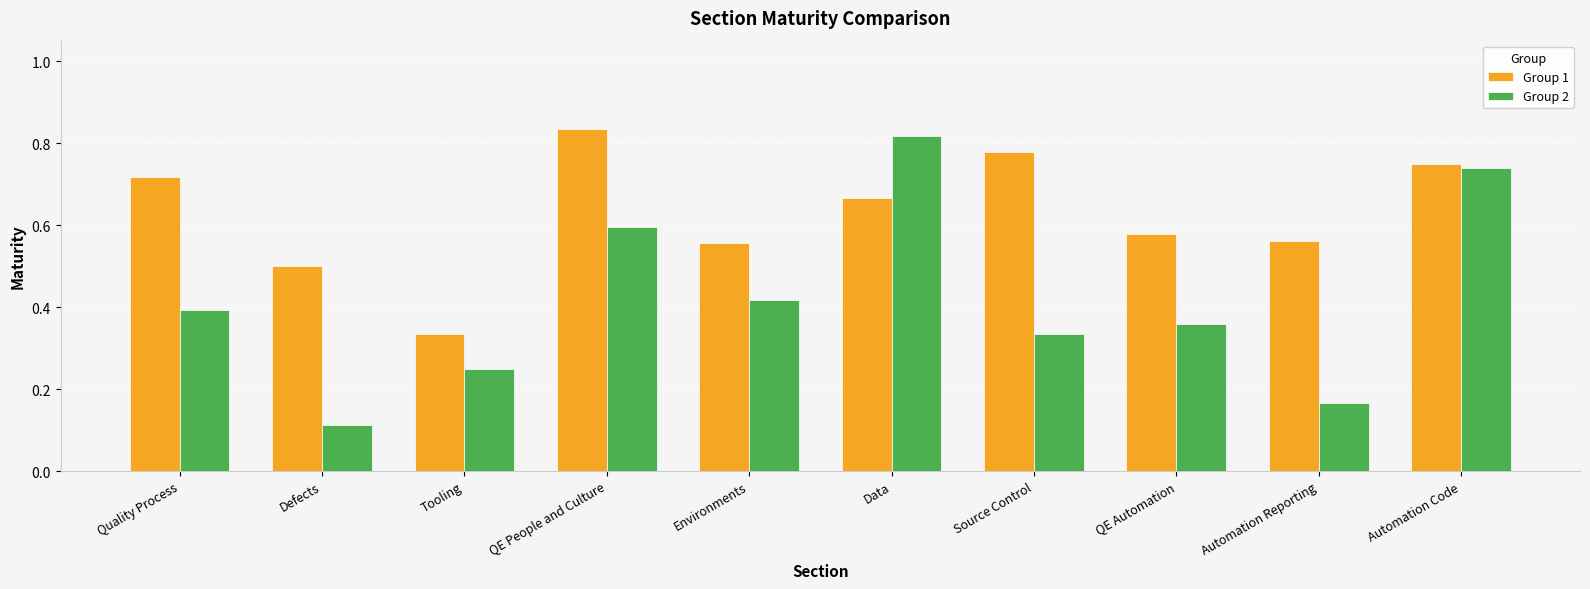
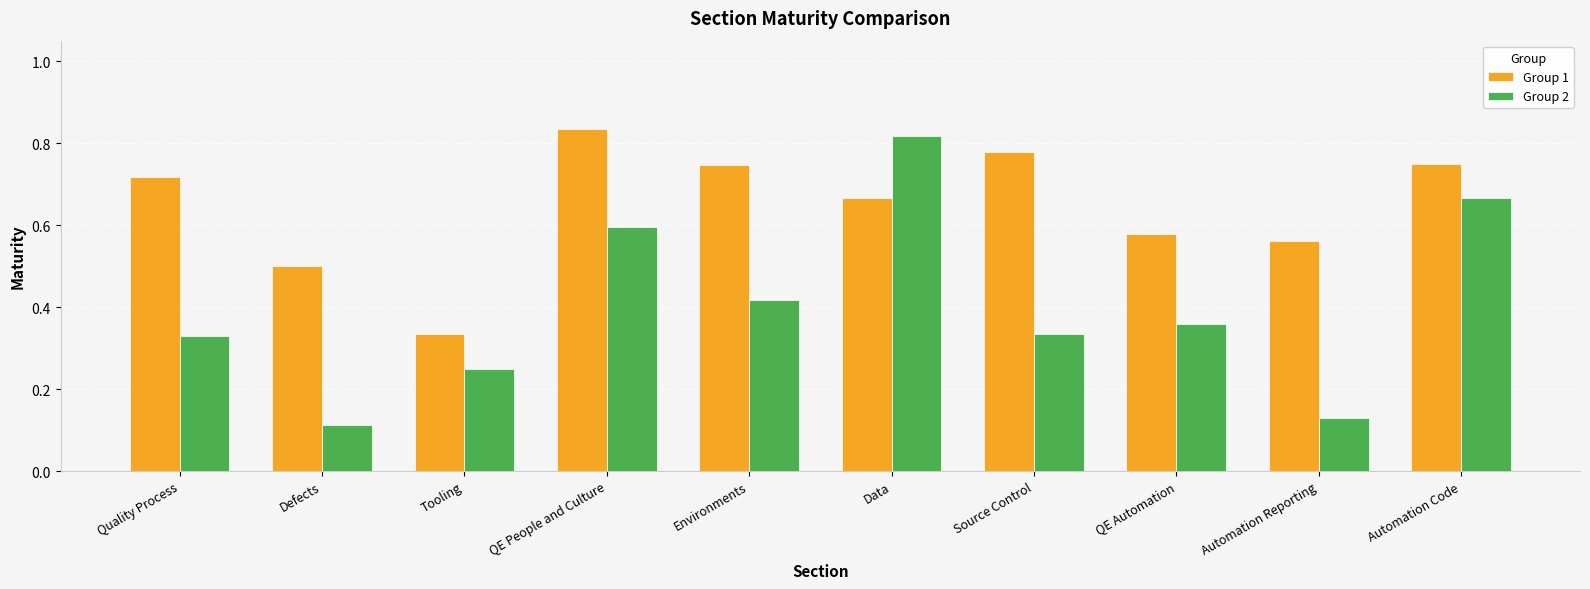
Group 2, Quality Process: 0.39 -> 0.33
Group 1, Environments: 0.56 -> 0.75
Group 2, Automation Reporting: 0.17 -> 0.13
Group 2, Automation Code: 0.74 -> 0.67
